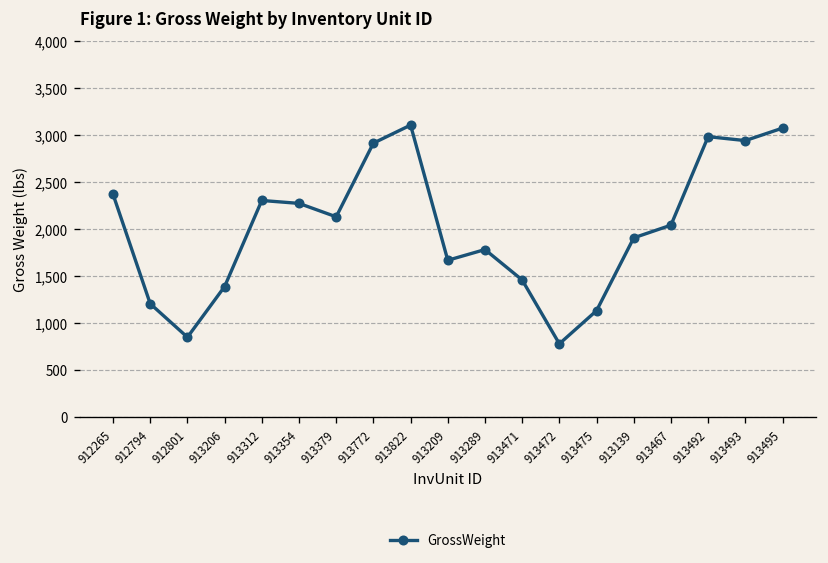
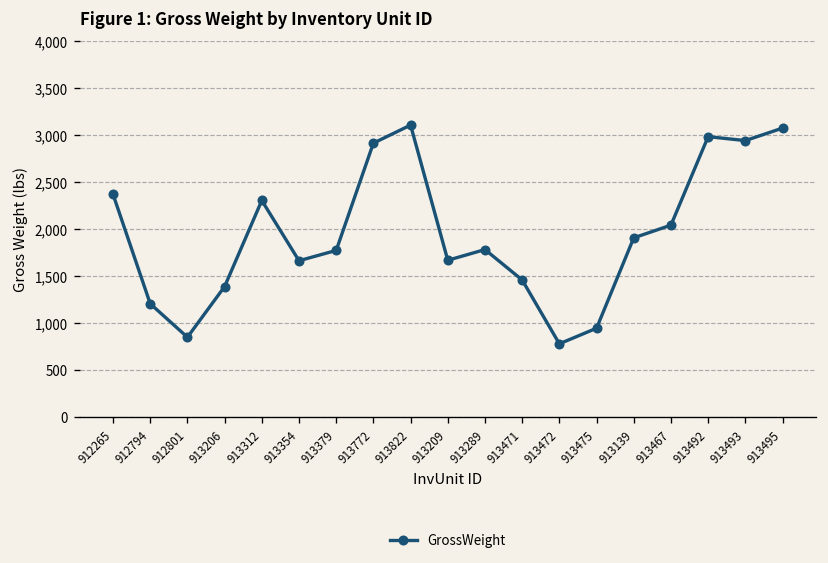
913354: 2,300 -> 1,700
913379: 2,100 -> 1,800
913475: 1,100 -> 900
